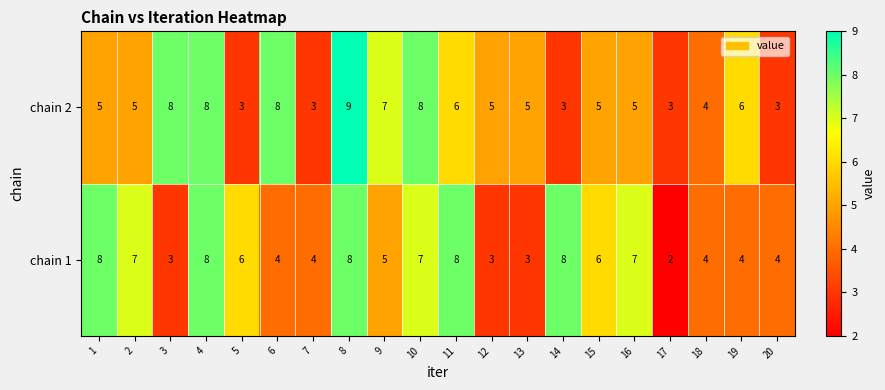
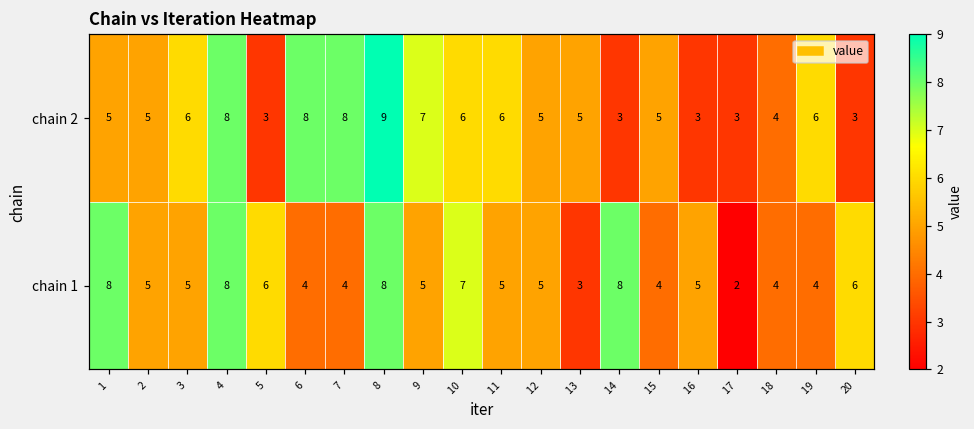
chain 2, 3: 8 -> 6
chain 2, 7: 3 -> 8
chain 2, 10: 8 -> 6
chain 2, 16: 5 -> 3
chain 1, 2: 7 -> 5
chain 1, 3: 3 -> 5
chain 1, 11: 8 -> 5
chain 1, 12: 3 -> 5
chain 1, 15: 6 -> 4
chain 1, 16: 7 -> 5
chain 1, 20: 4 -> 6
